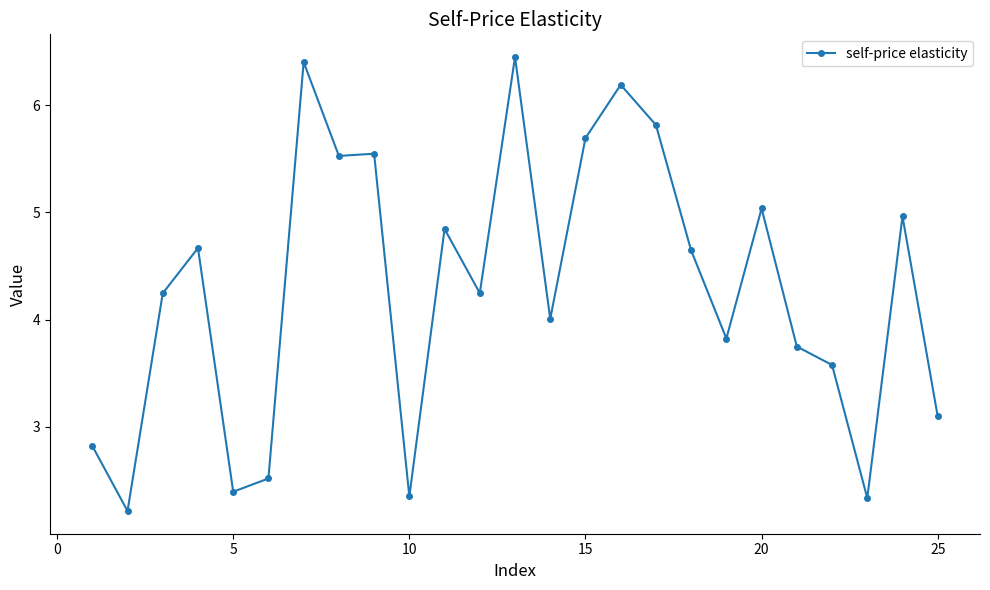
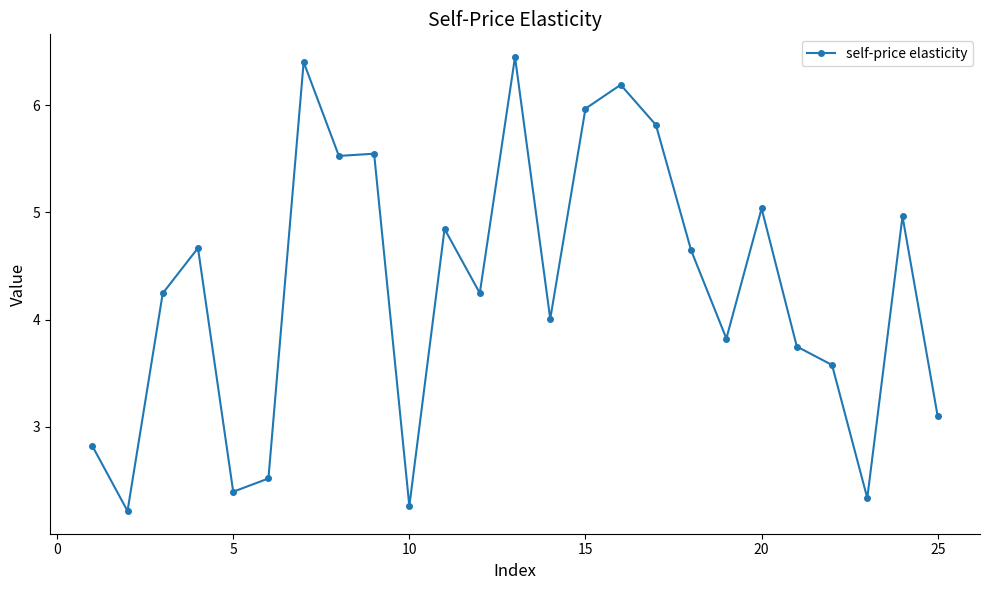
10: 2.35 -> 2.26
15: 5.69 -> 5.97
